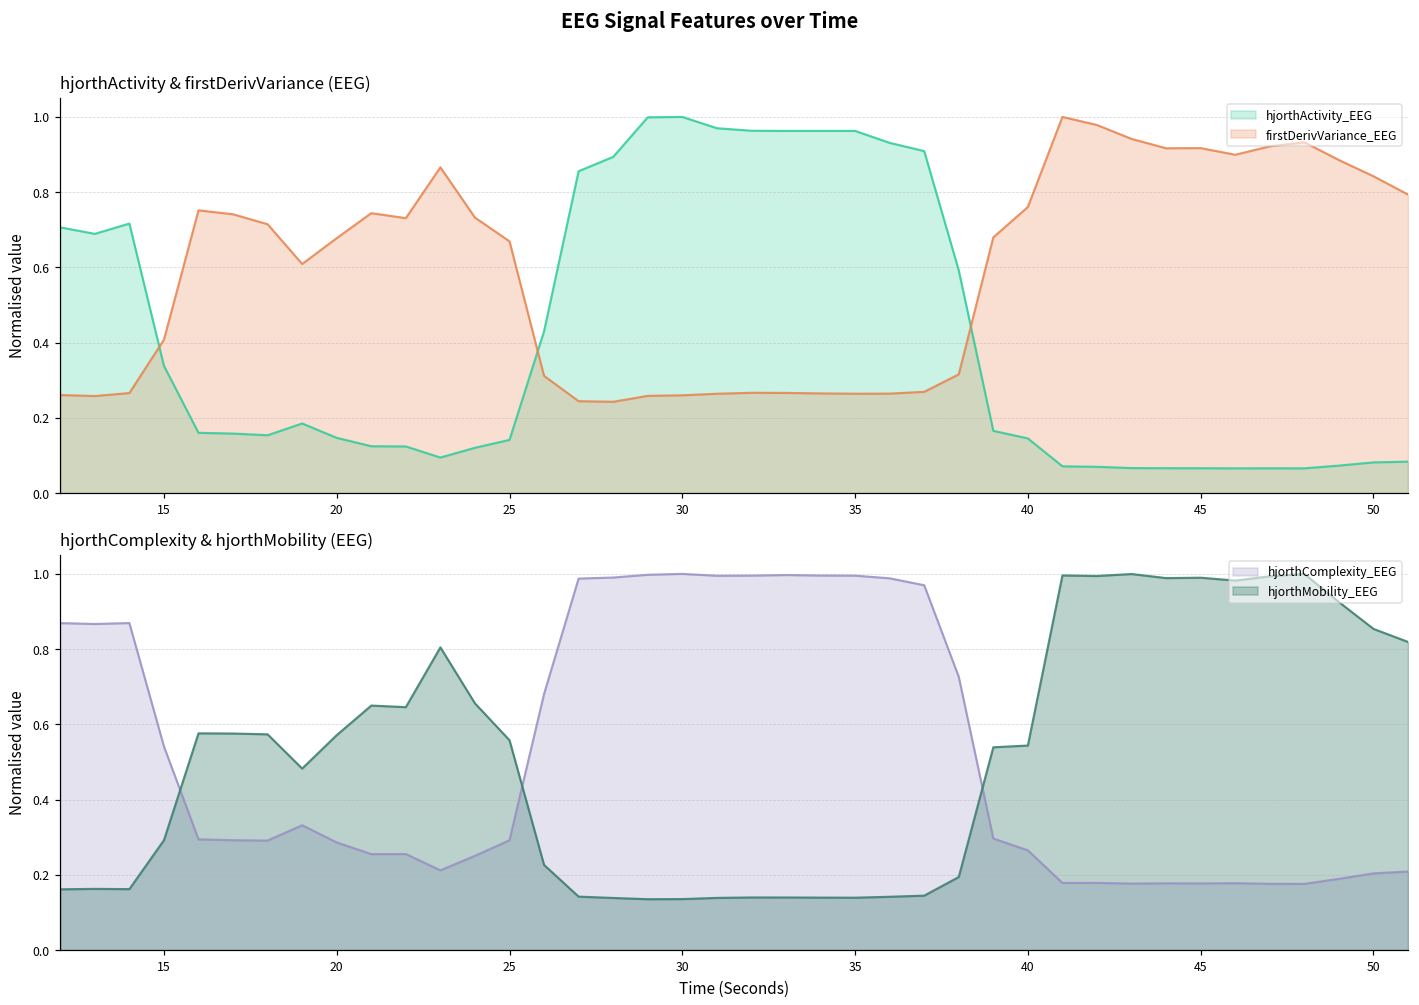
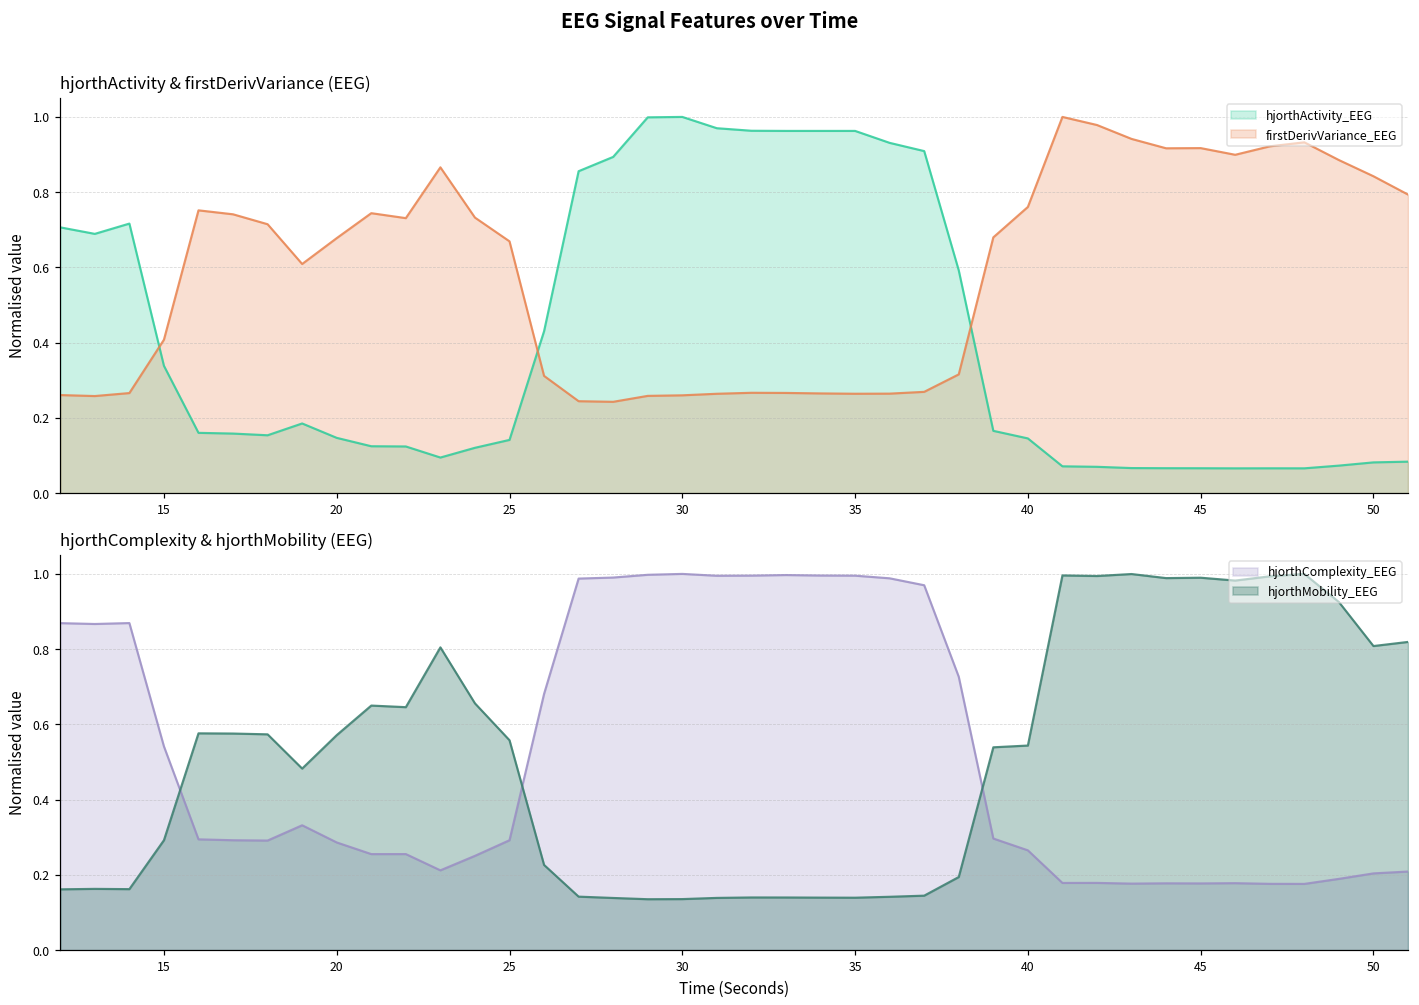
hjorthComplexity & hjorthMobility (EEG), hjorthMobility_EEG, 50: 0.85 -> 0.81
